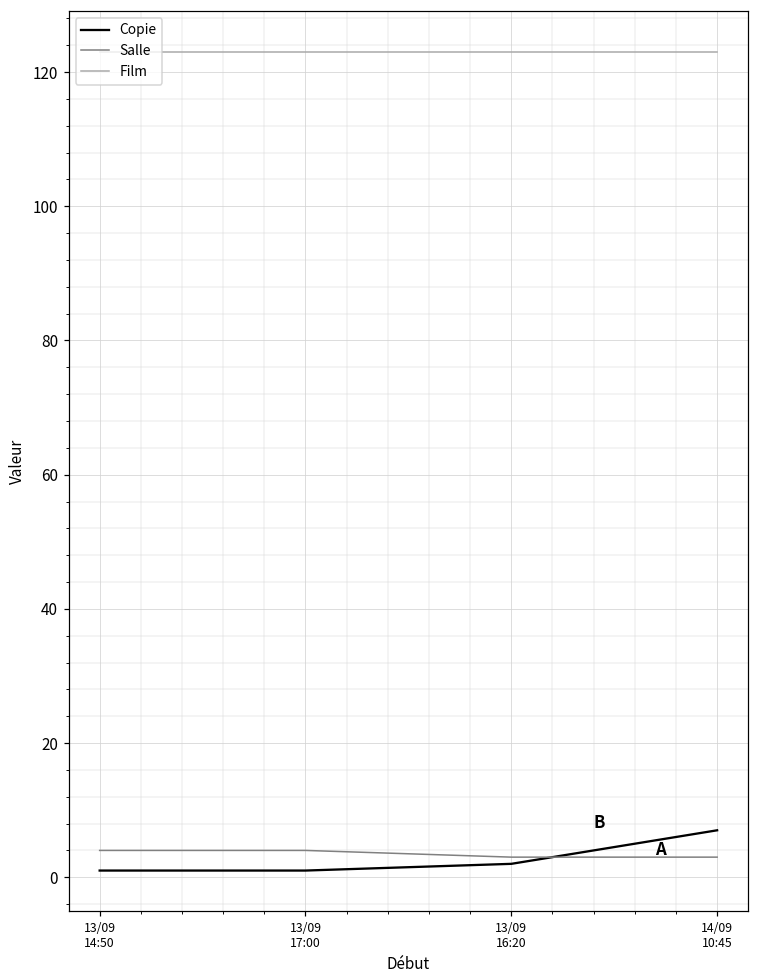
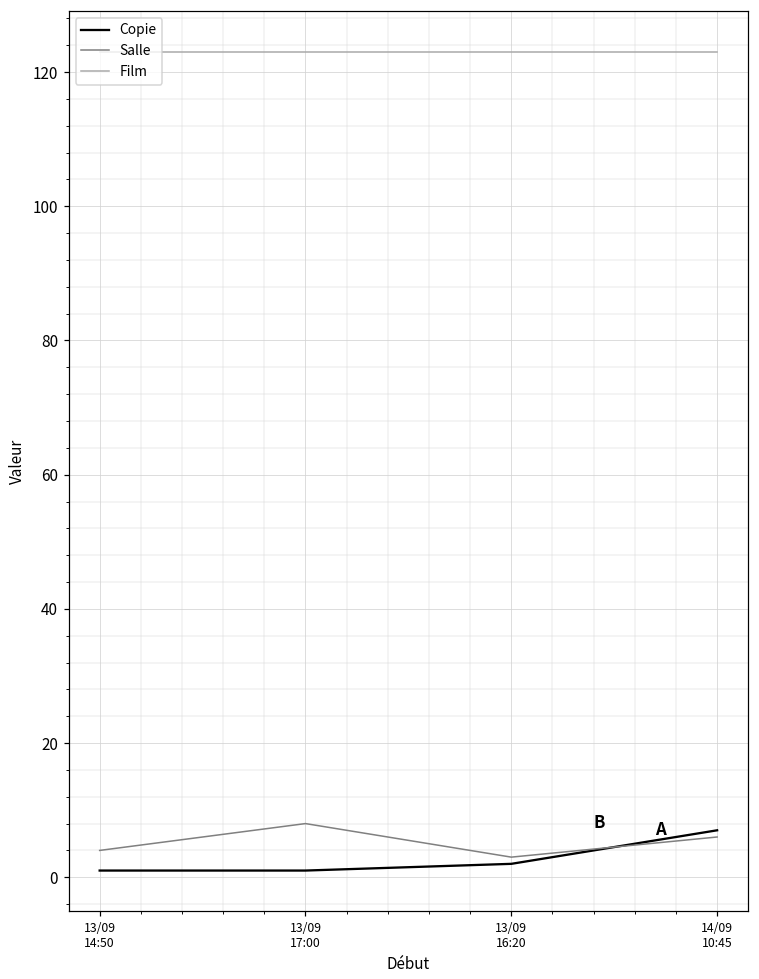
Salle, 13/09 17:00: 4 -> 8
Salle, 14/09 10:45: 3 -> 6
